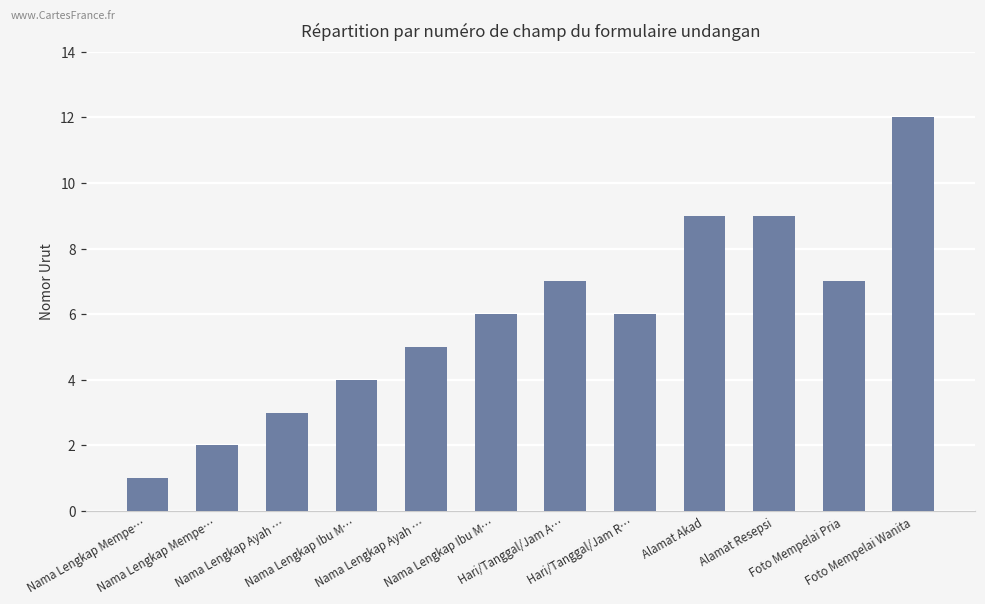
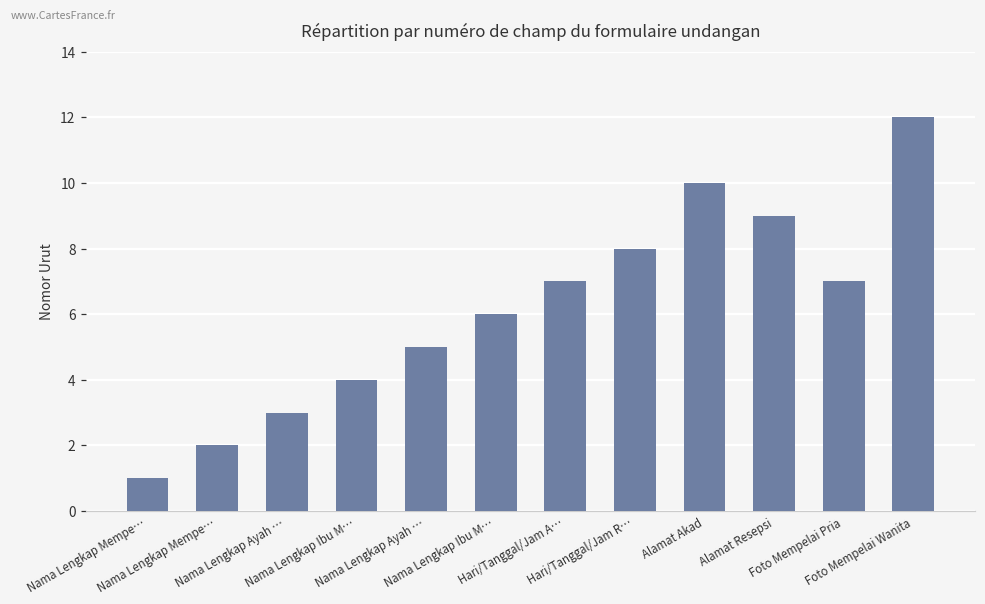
Hari/Tanggal/Jam R…: 6 -> 8
Alamat Akad: 9 -> 10
